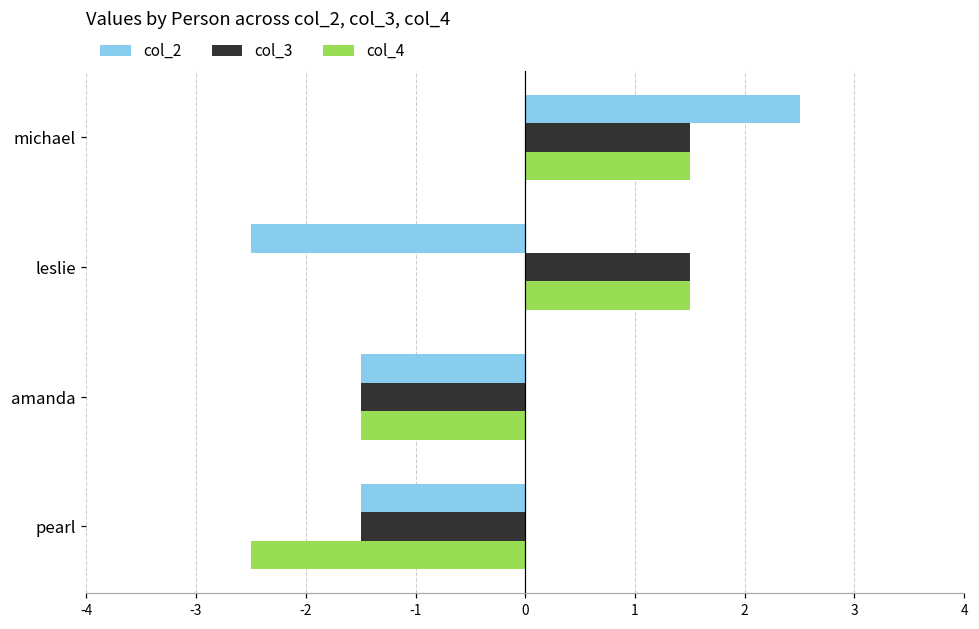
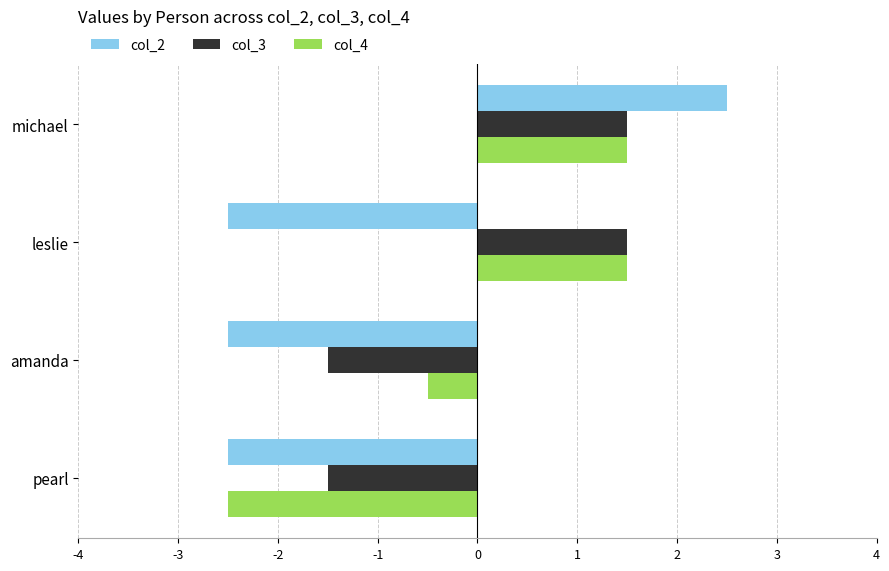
col_2, amanda: -1.5 -> -2.5
col_4, amanda: -1.5 -> -0.5
col_2, pearl: -1.5 -> -2.5
